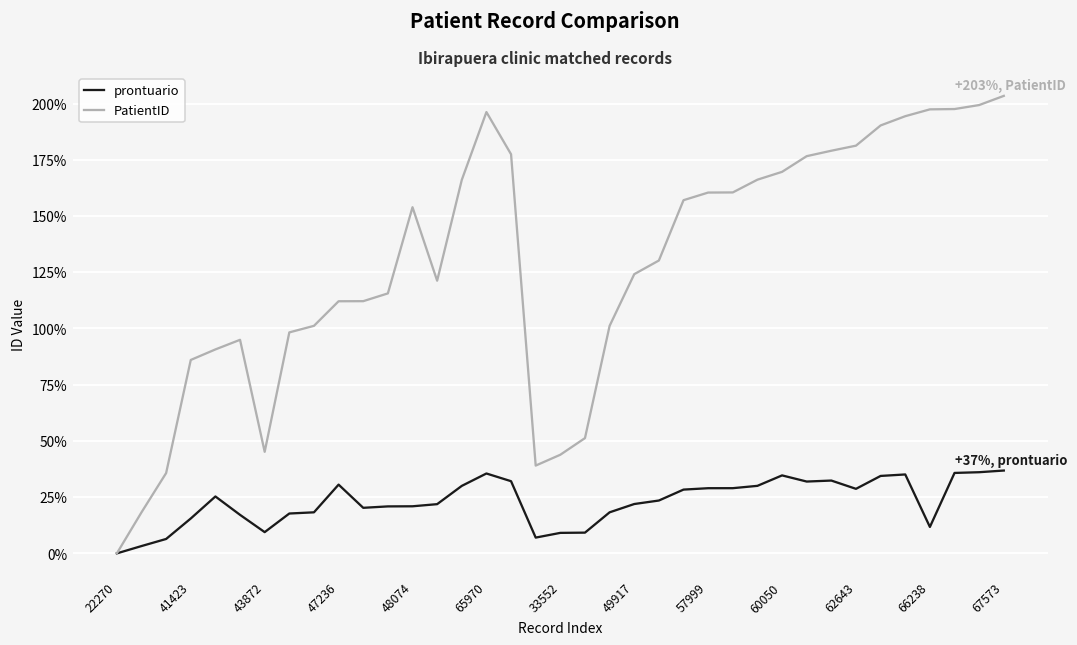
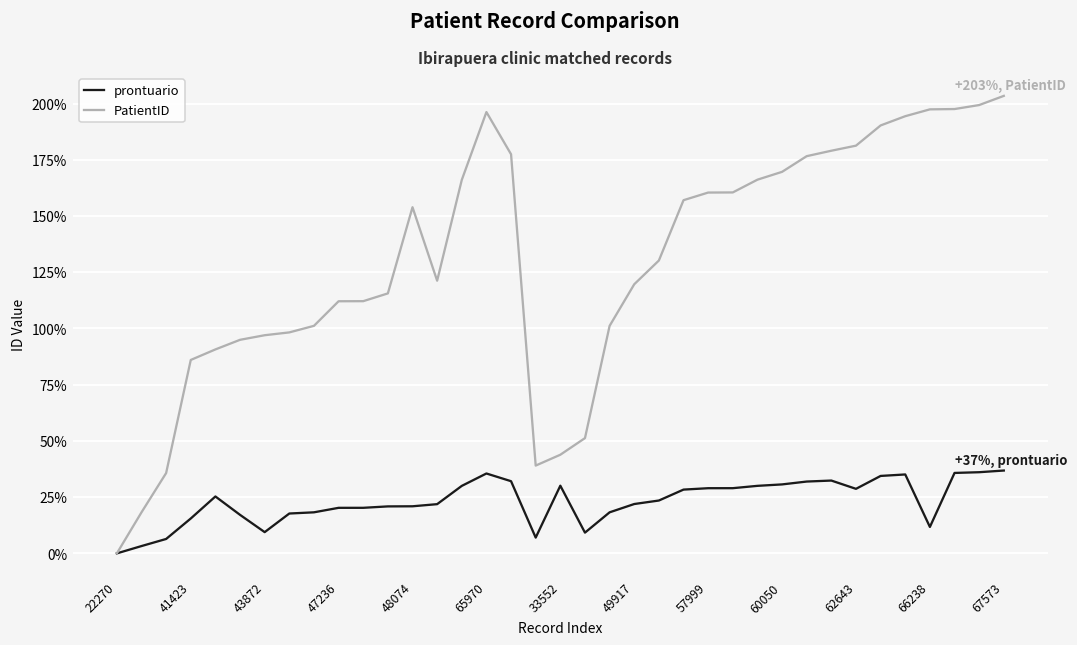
PatientID, 43872: 45% -> 97%
prontuario, 47236: 31% -> 20%
prontuario, 33552: 9% -> 30%
PatientID, 49917: 124% -> 120%
prontuario, 60050: 35% -> 31%
